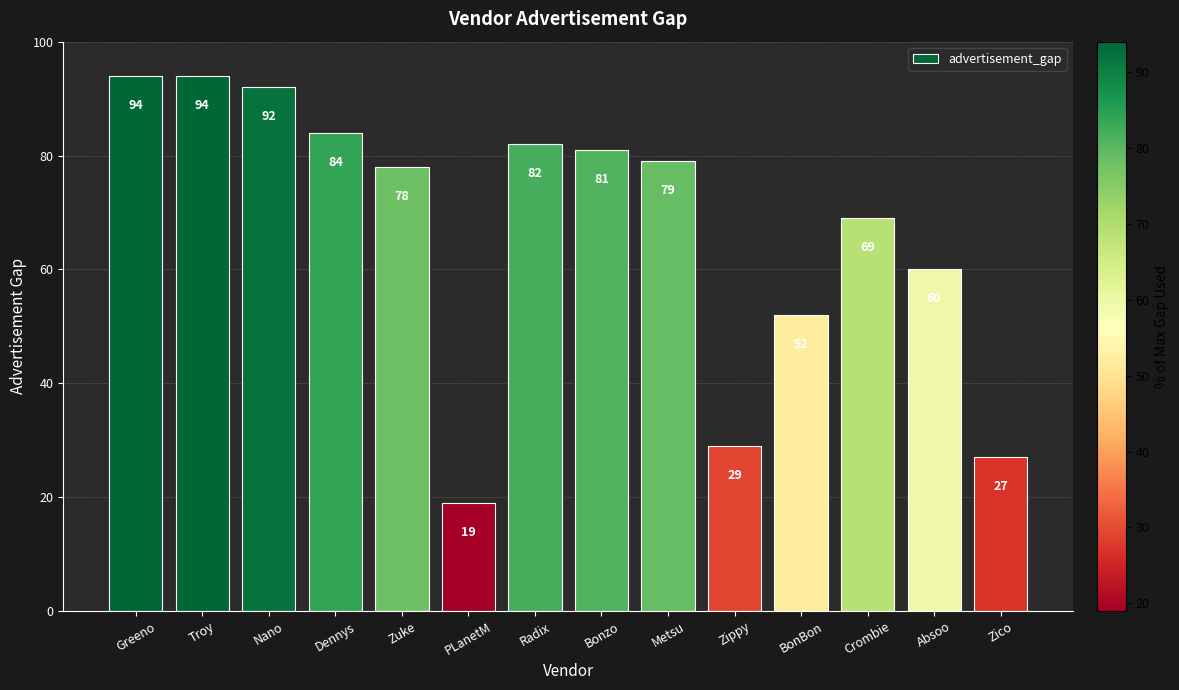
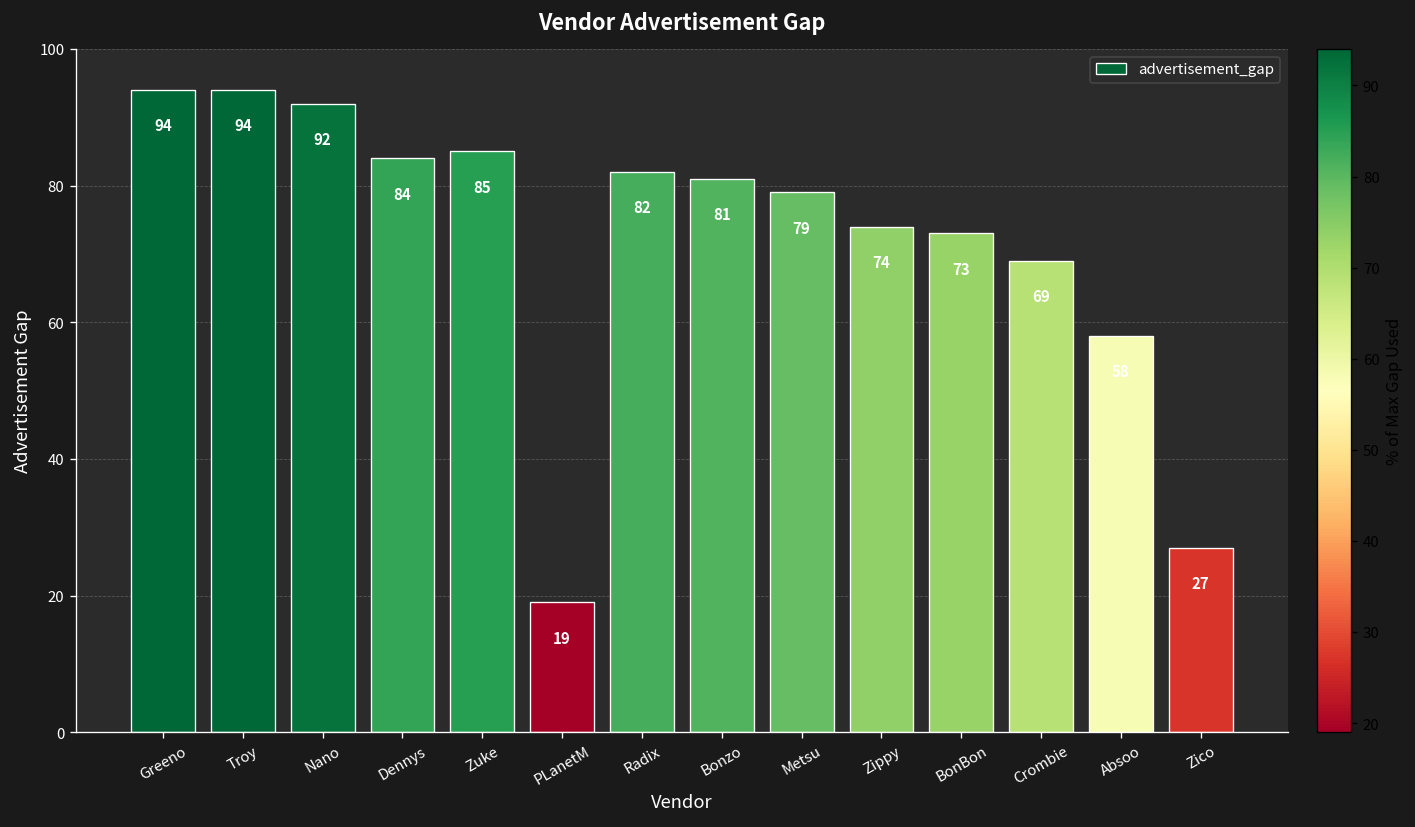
Zuke: 78 -> 85
Zippy: 29 -> 74
BonBon: 52 -> 73
Absoo: 60 -> 58
